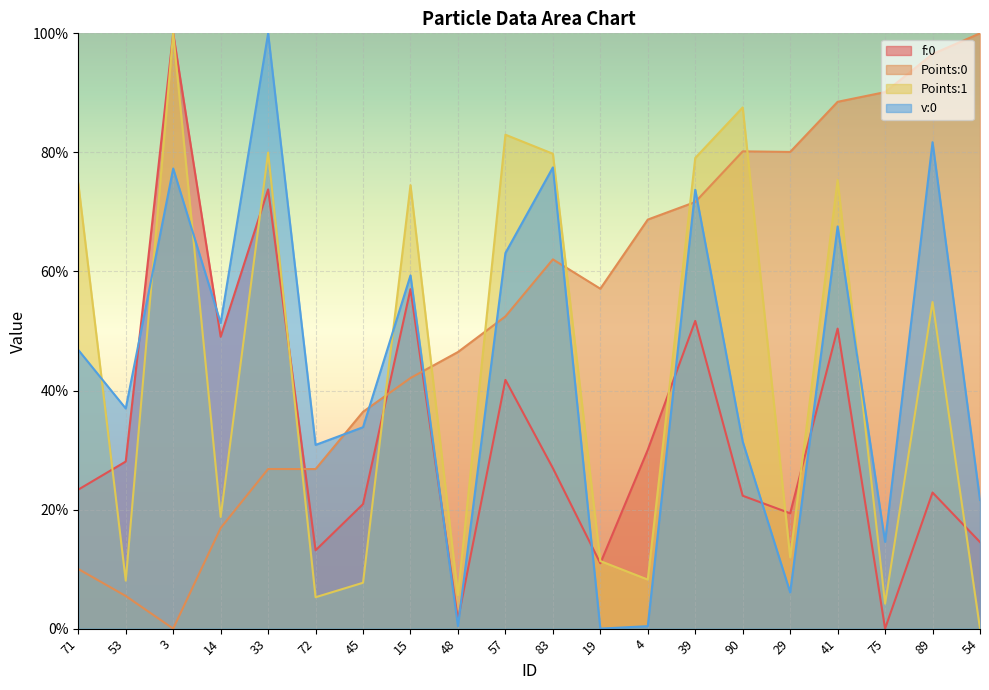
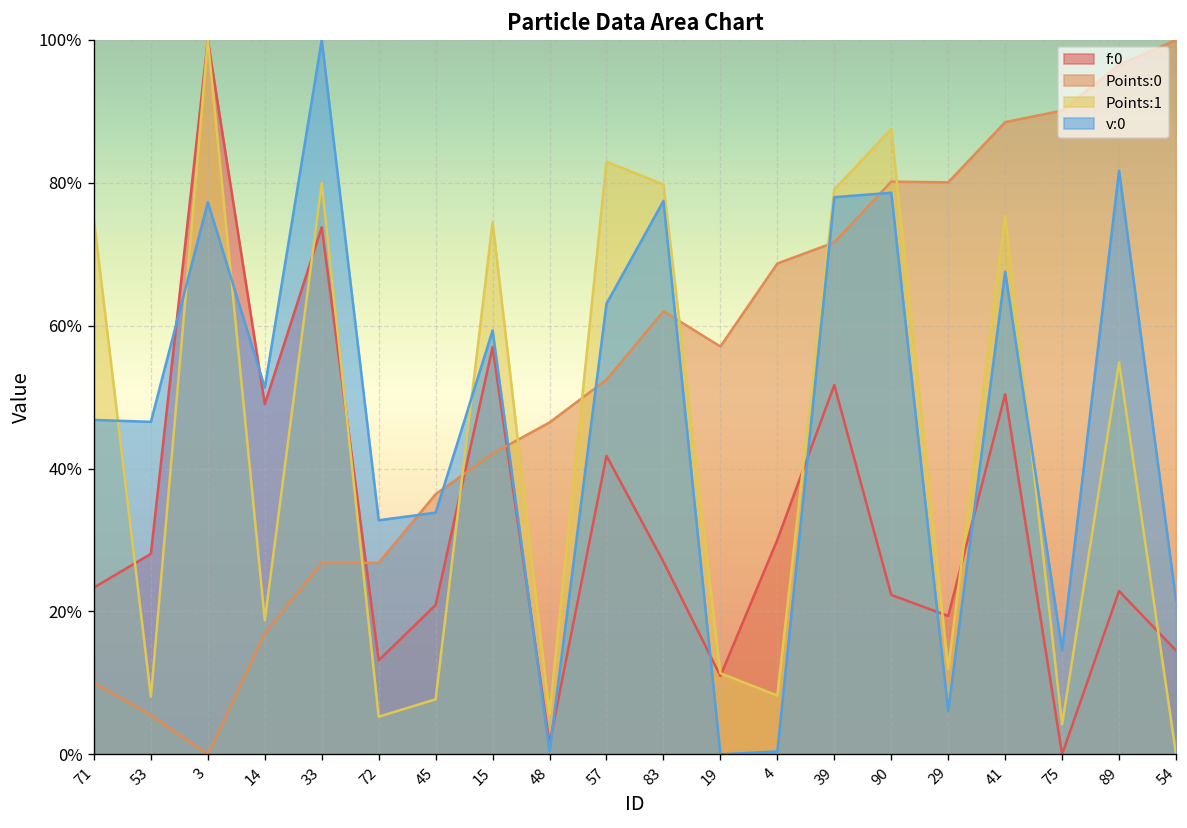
v:0, 53: 37% -> 47%
v:0, 72: 31% -> 33%
v:0, 39: 74% -> 78%
v:0, 90: 31% -> 79%
